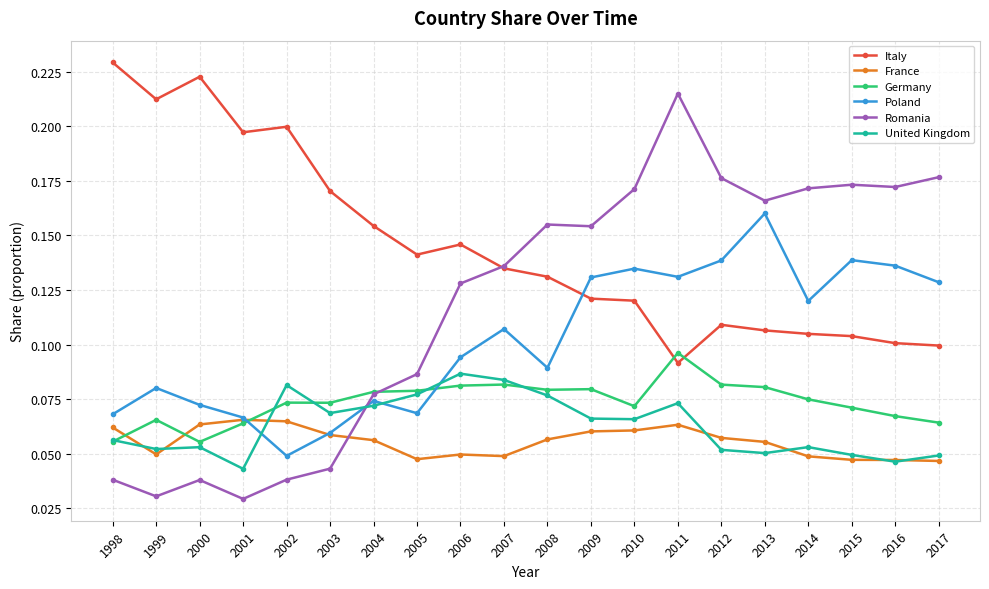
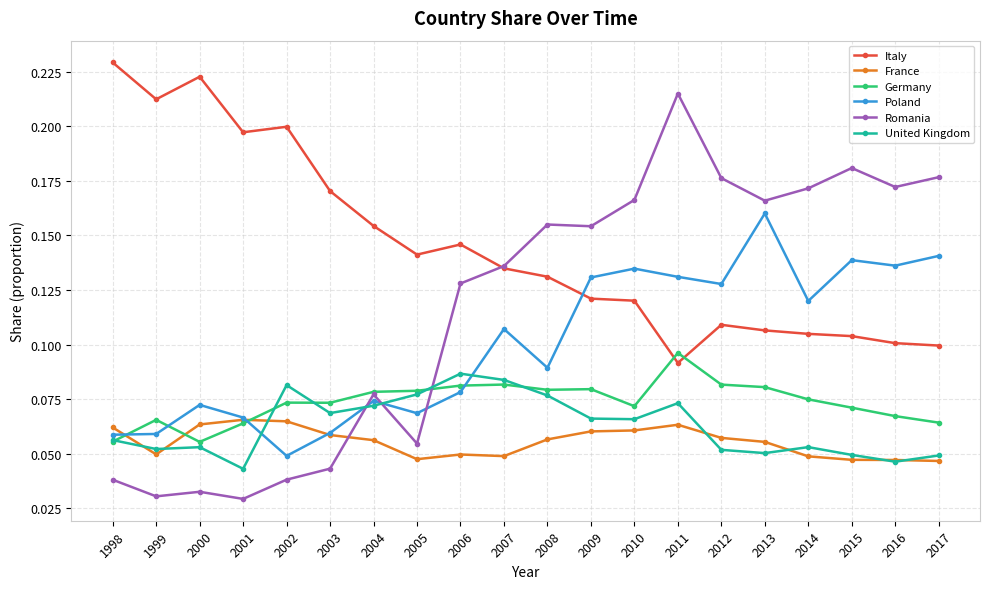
Poland, 1998: 0.068 -> 0.059
Poland, 1999: 0.080 -> 0.059
Romania, 2000: 0.038 -> 0.033
Romania, 2005: 0.086 -> 0.055
Poland, 2006: 0.094 -> 0.078
Romania, 2010: 0.171 -> 0.166
Poland, 2012: 0.139 -> 0.128
Romania, 2015: 0.173 -> 0.181
Poland, 2017: 0.129 -> 0.141
